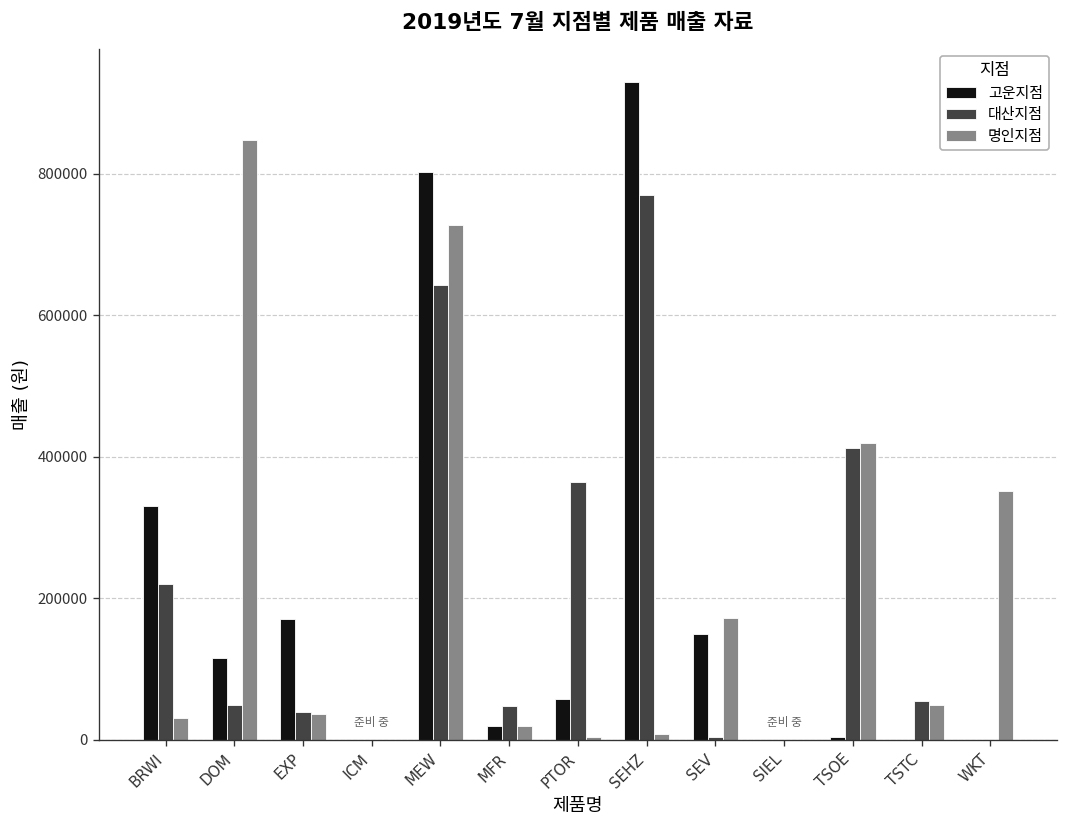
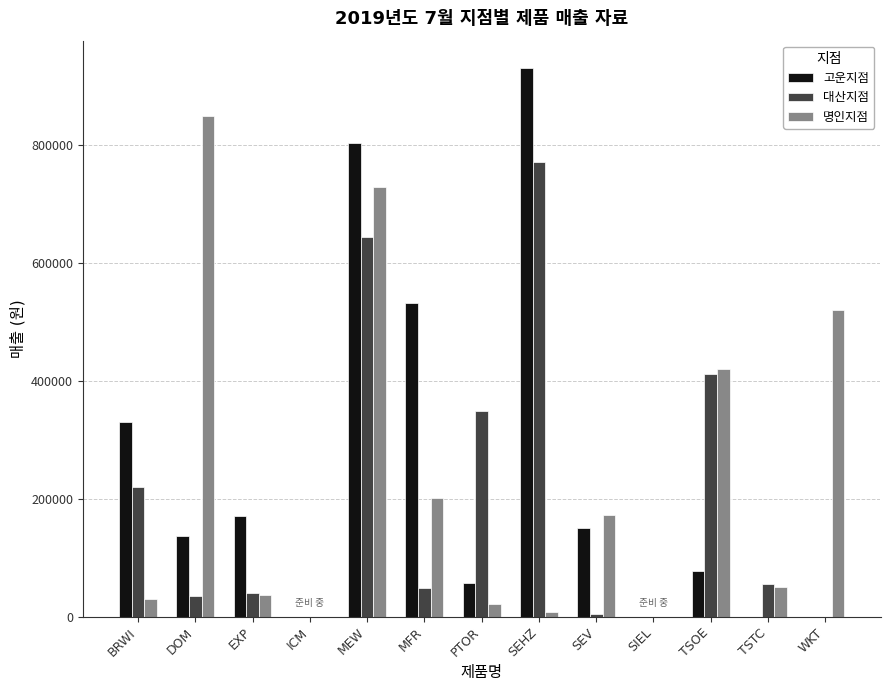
고운지점, DOM: 120000 -> 140000
대산지점, DOM: 50000 -> 30000
고운지점, MFR: 20000 -> 530000
명인지점, MFR: 20000 -> 200000
대산지점, PTOR: 360000 -> 350000
명인지점, PTOR: 0 -> 20000
고운지점, TSOE: 0 -> 80000
명인지점, WKT: 350000 -> 520000
